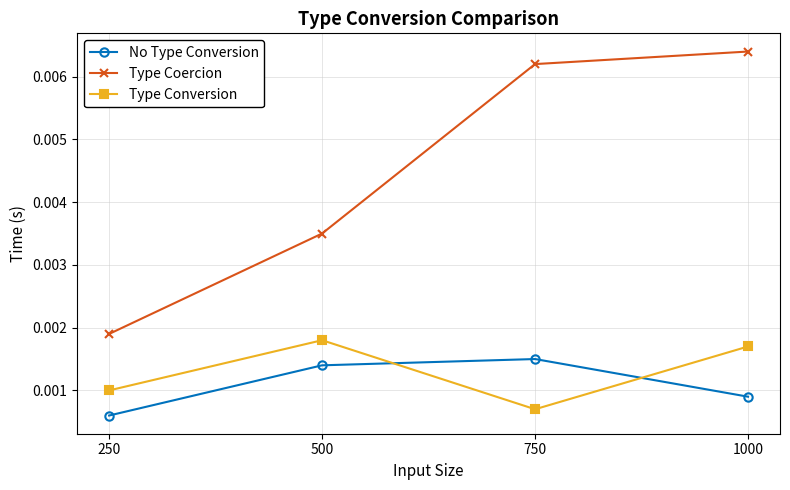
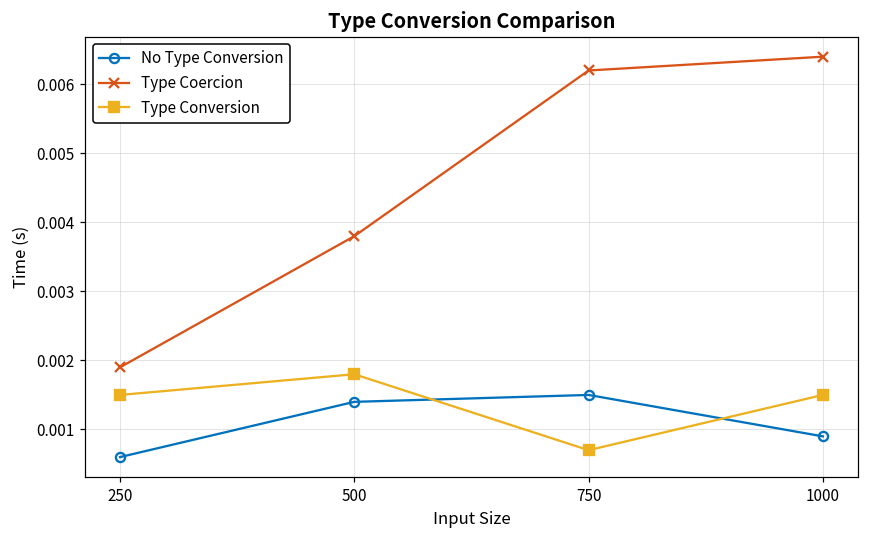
Type Conversion, 250: 0.0010 -> 0.0015
Type Coercion, 500: 0.0035 -> 0.0038
Type Conversion, 1000: 0.0017 -> 0.0015
